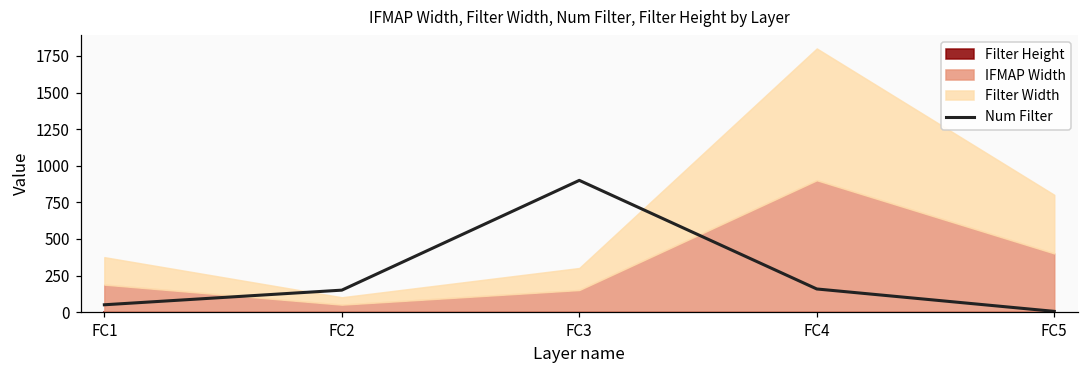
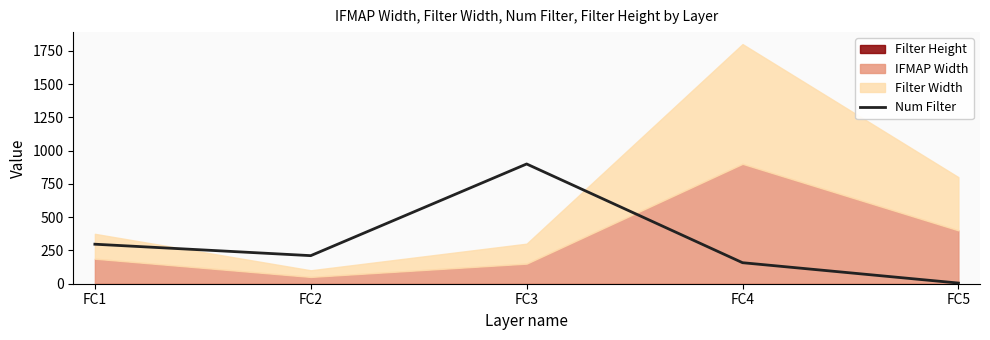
Num Filter, FC1: 50 -> 300
Num Filter, FC2: 150 -> 210
